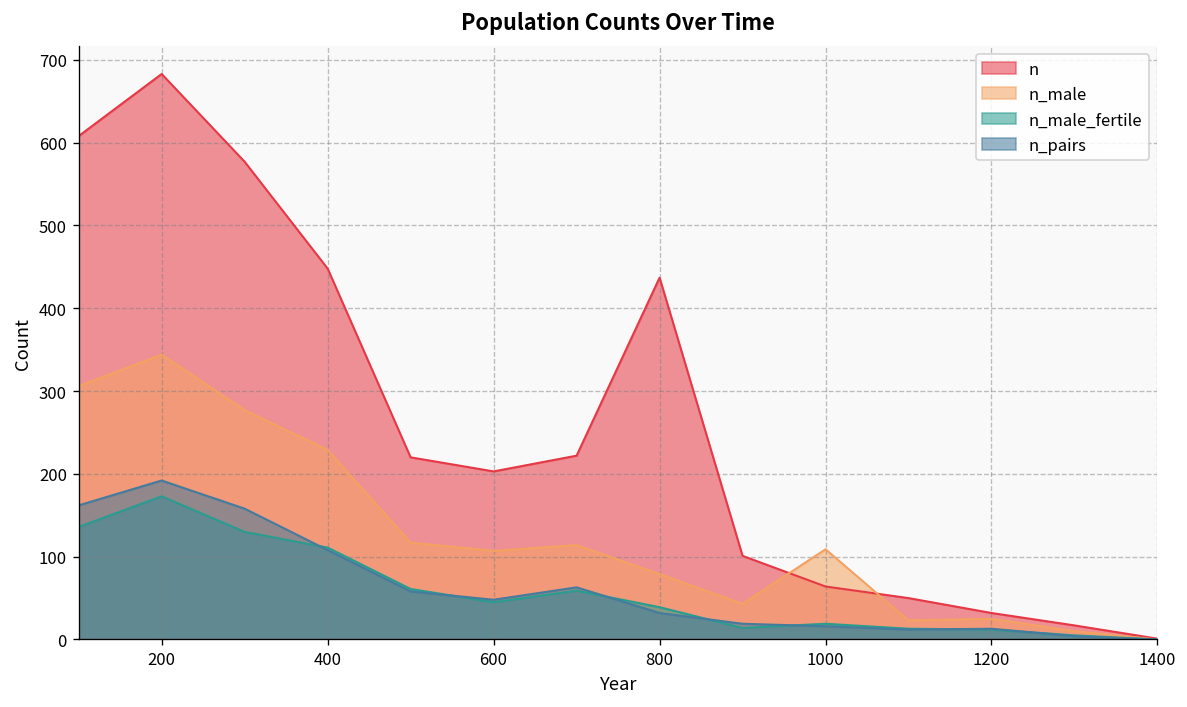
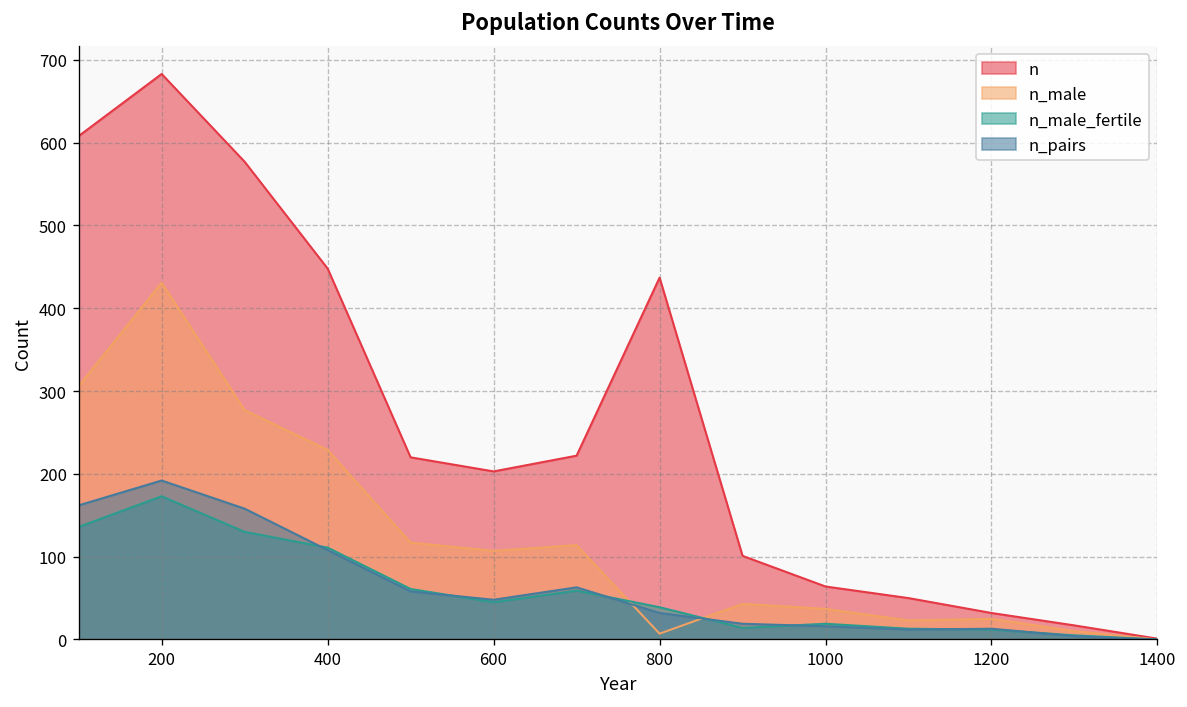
n_male, 200: 340 -> 430
n_male, 800: 80 -> 10
n_male, 1000: 110 -> 40
